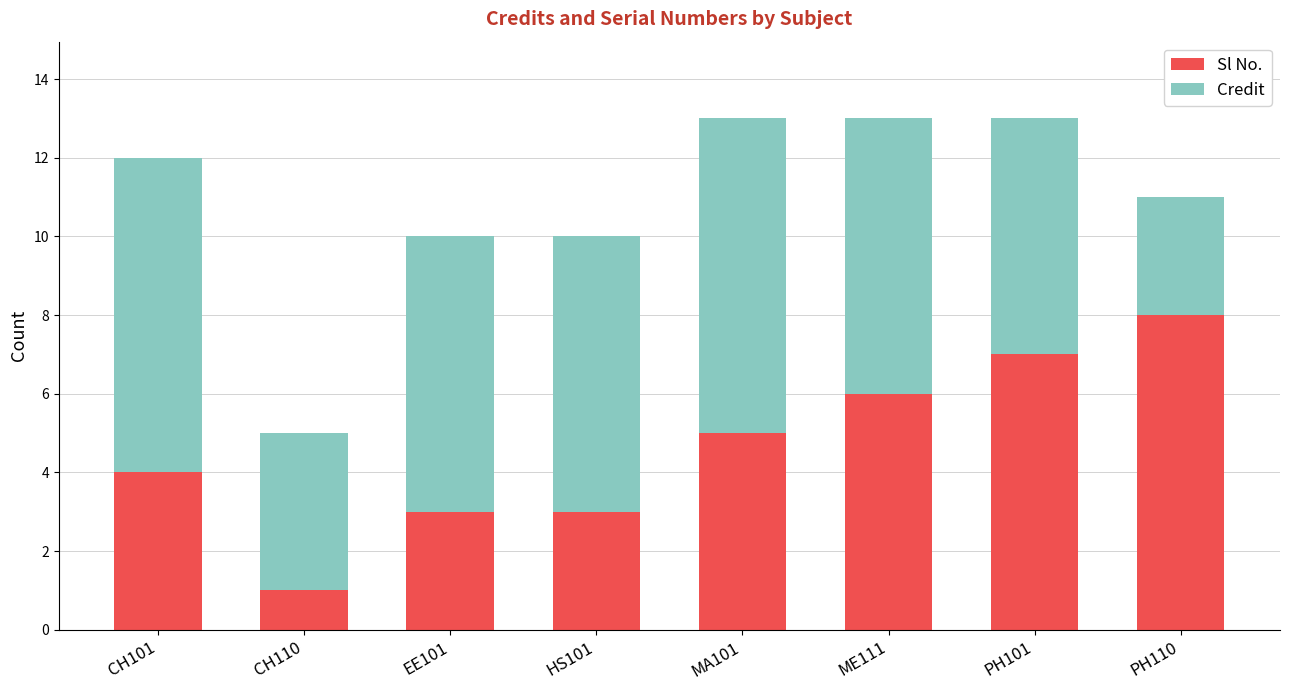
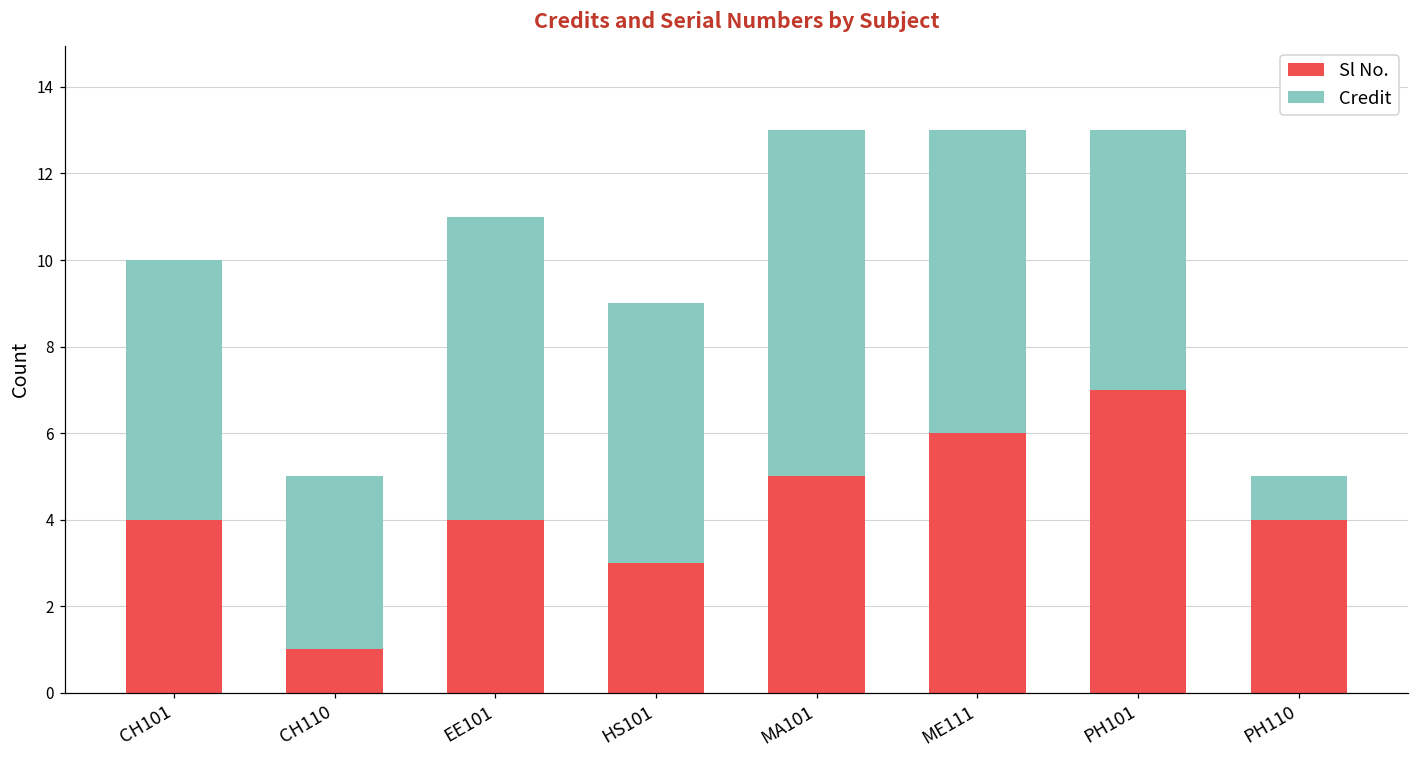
Credit, CH101: 8 -> 6
Sl No., EE101: 3 -> 4
Credit, HS101: 7 -> 6
Sl No., PH110: 8 -> 4
Credit, PH110: 3 -> 1
